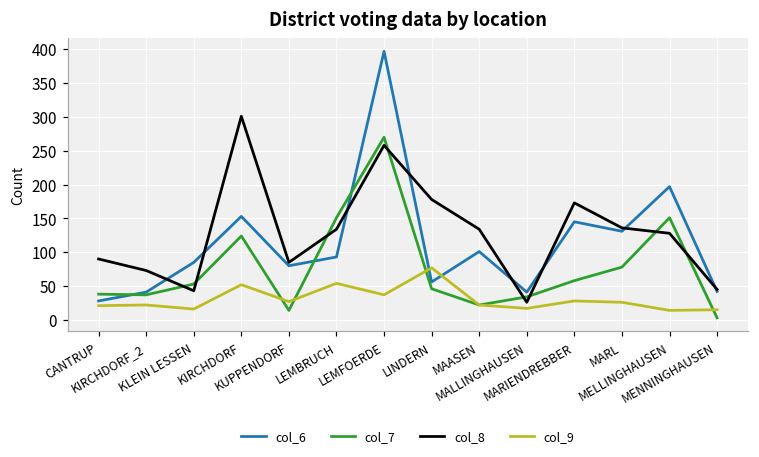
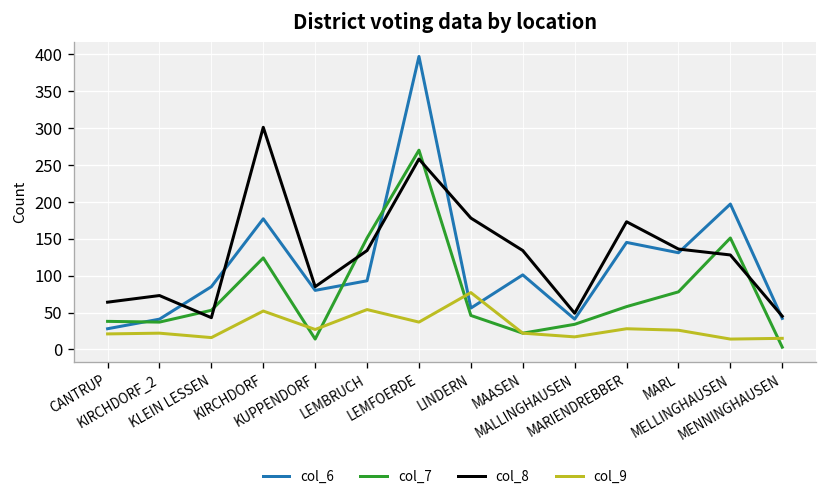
col_8, CANTRUP: 90 -> 60
col_6, KIRCHDORF: 150 -> 180
col_8, MALLINGHAUSEN: 30 -> 50
